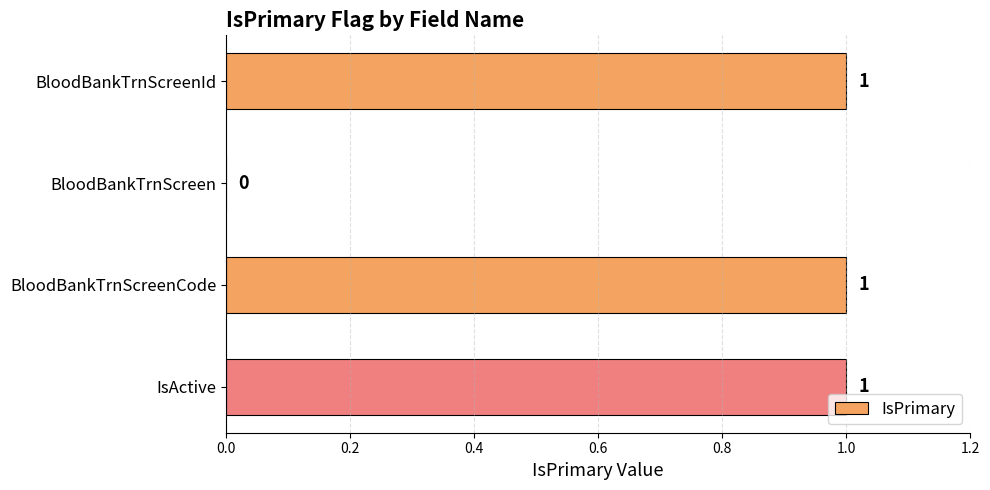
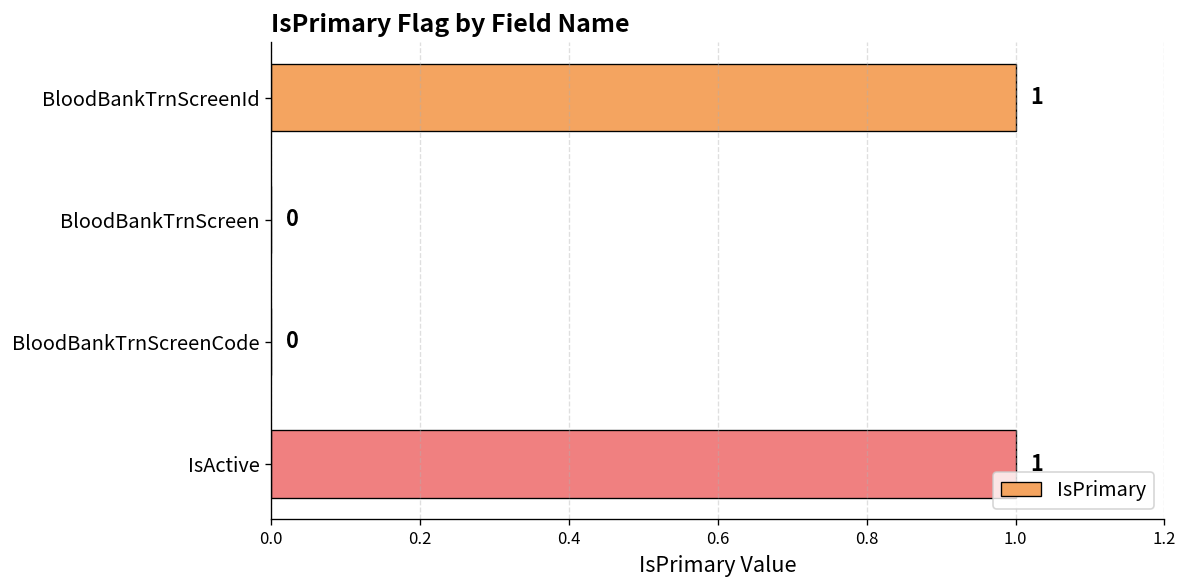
BloodBankTrnScreenCode: 1 -> 0
